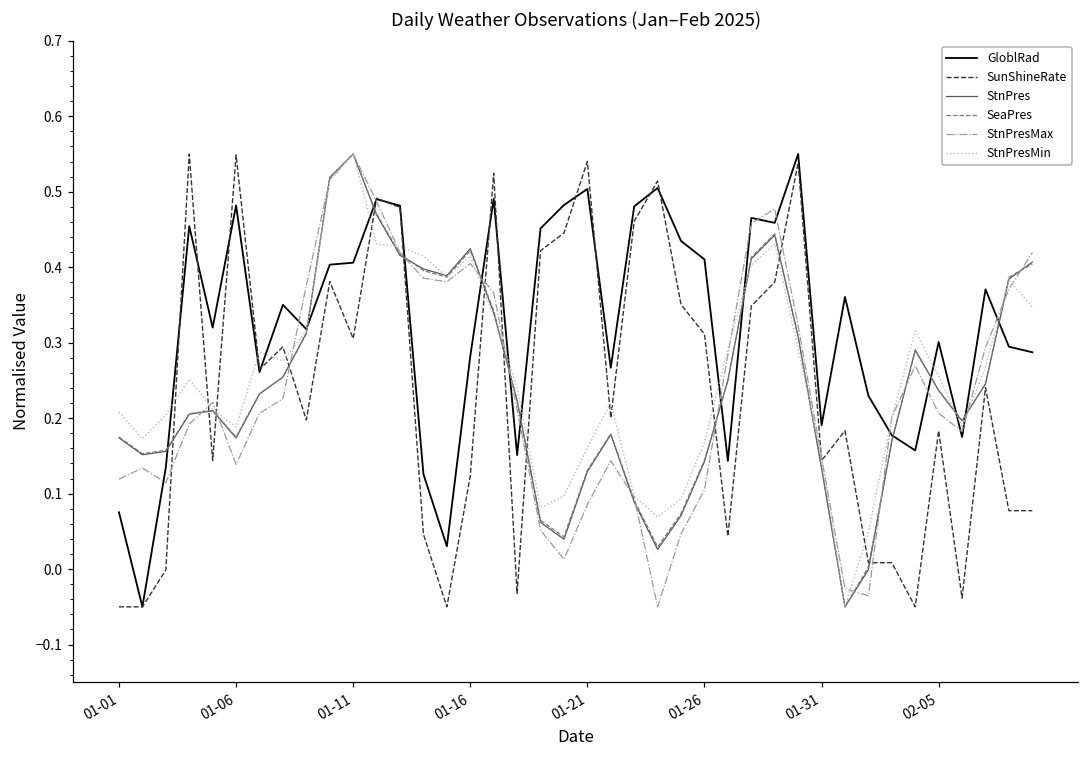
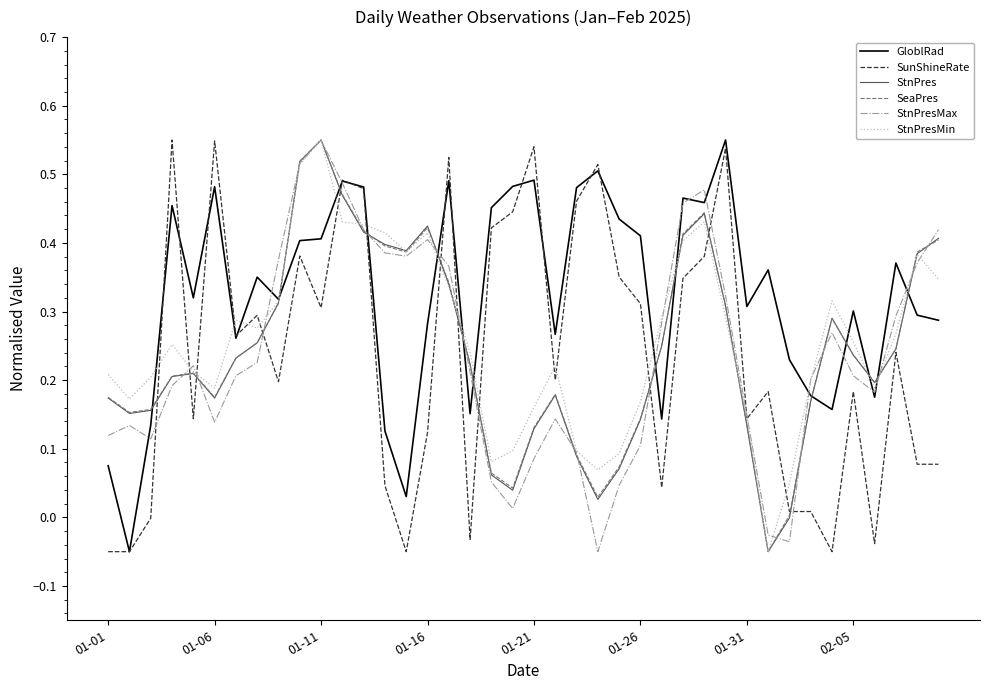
GloblRad, 01-21: 0.50 -> 0.49
GloblRad, 01-31: 0.19 -> 0.31
